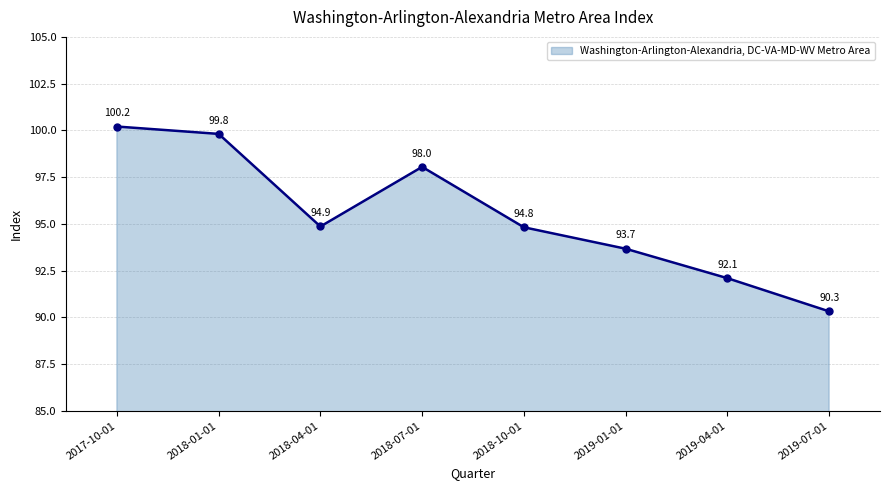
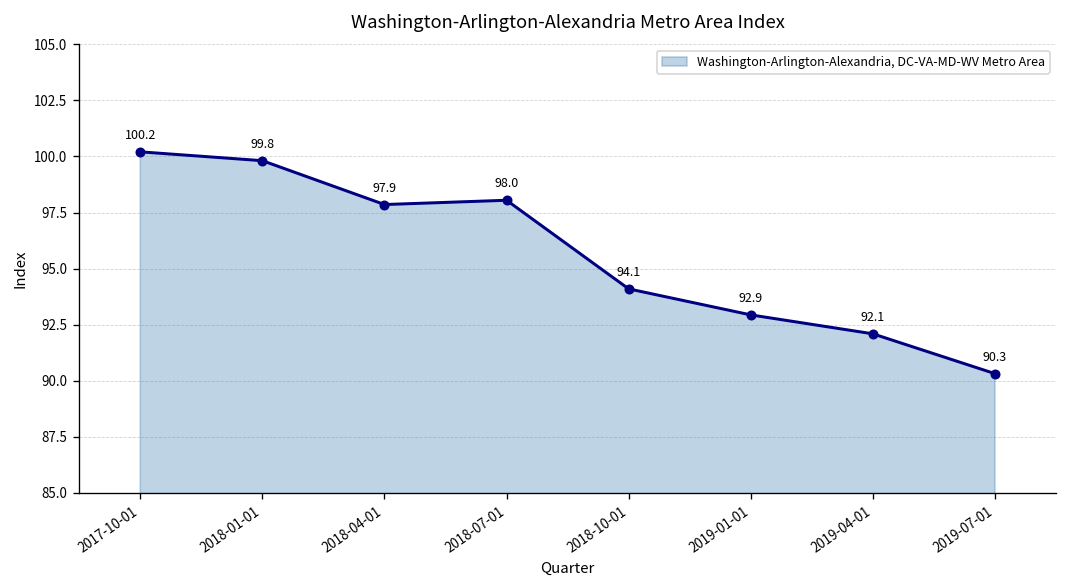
2018-04-01: 94.9 -> 97.9
2018-10-01: 94.8 -> 94.1
2019-01-01: 93.7 -> 92.9
